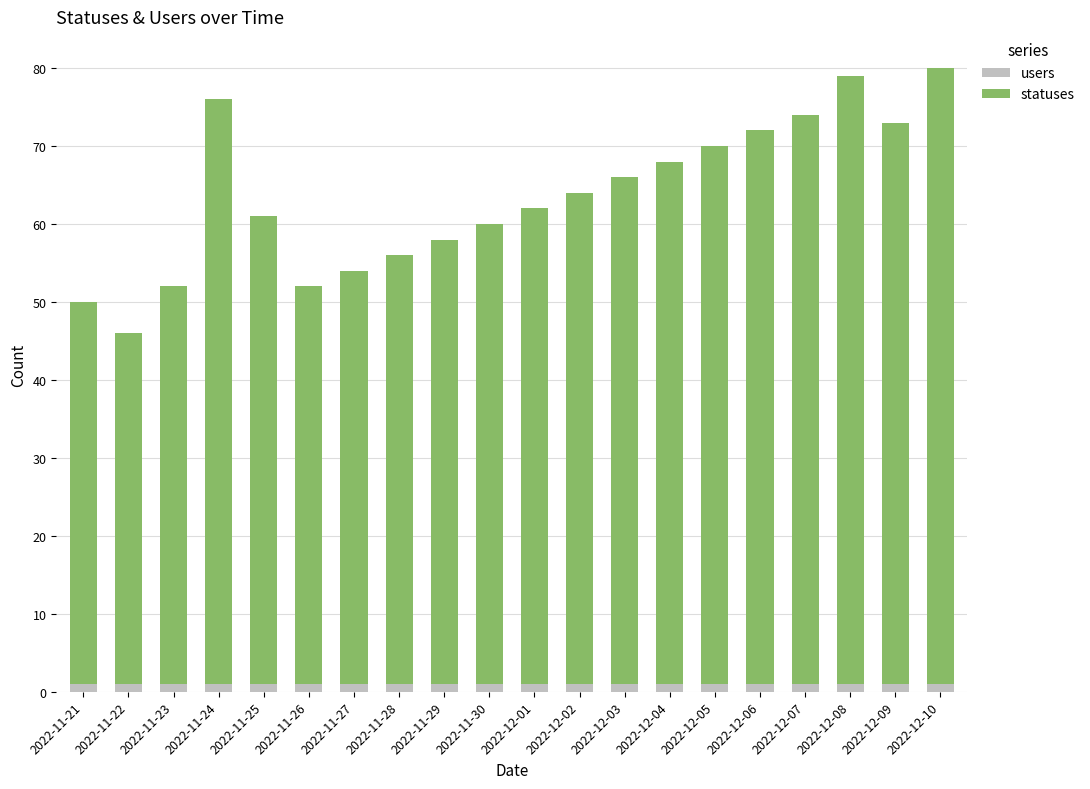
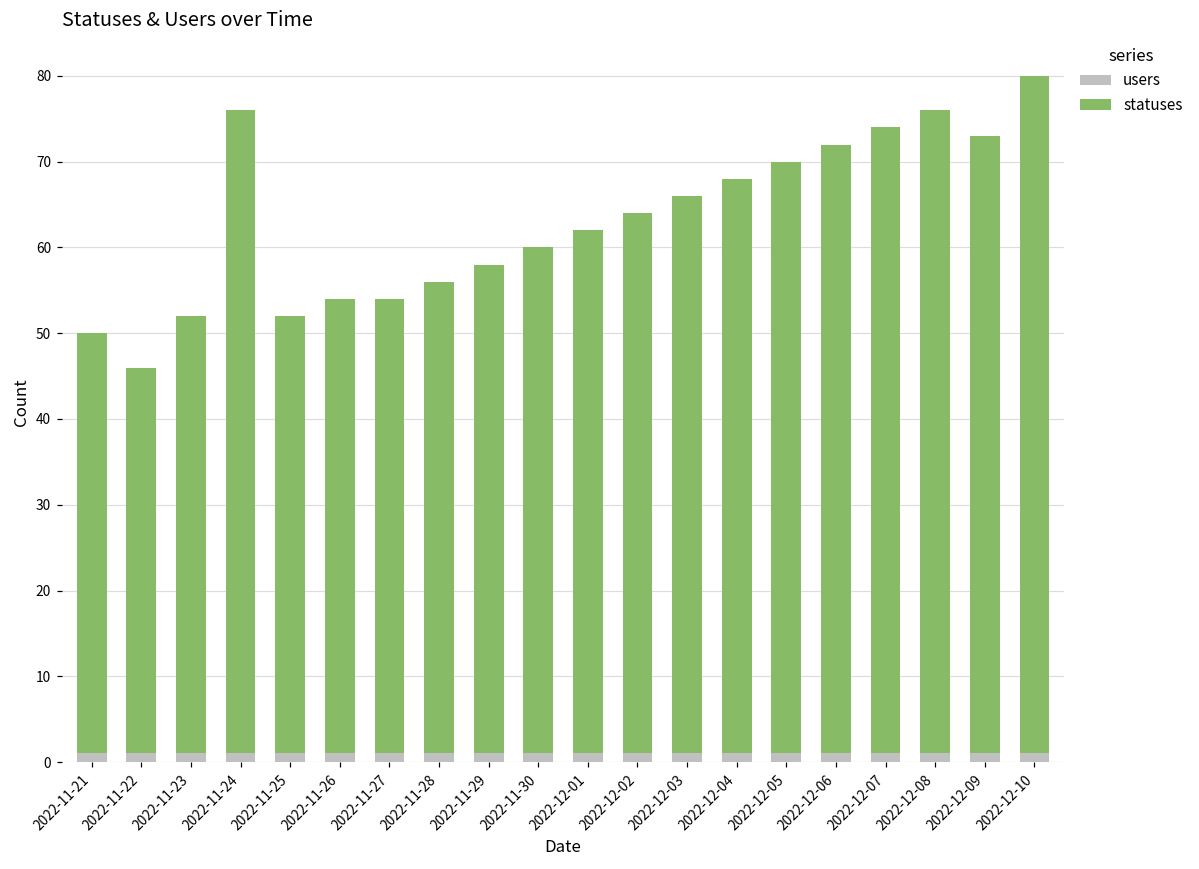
statuses, 2022-11-25: 60 -> 51
statuses, 2022-11-26: 51 -> 53
statuses, 2022-12-08: 78 -> 75
